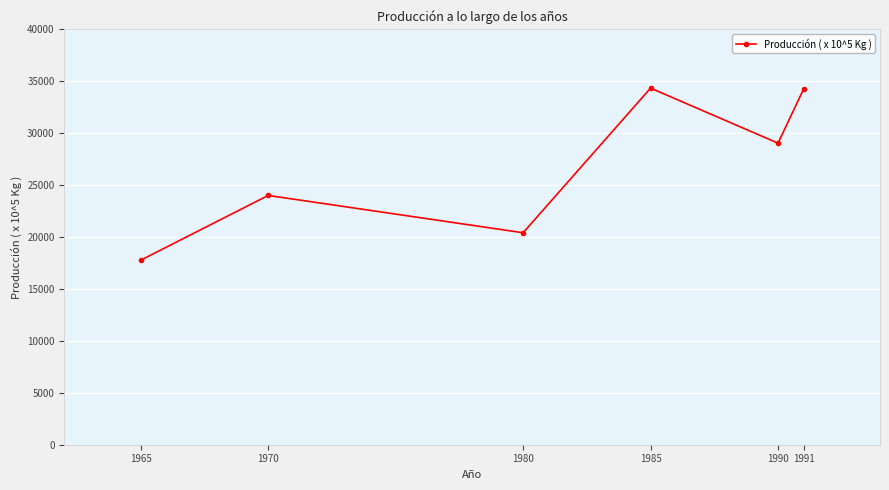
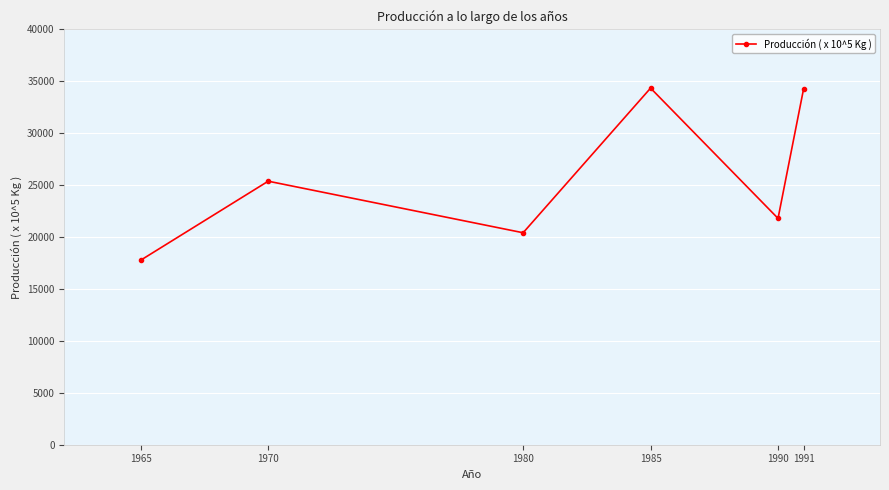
1970: 24000 -> 25400
1990: 29000 -> 21800
